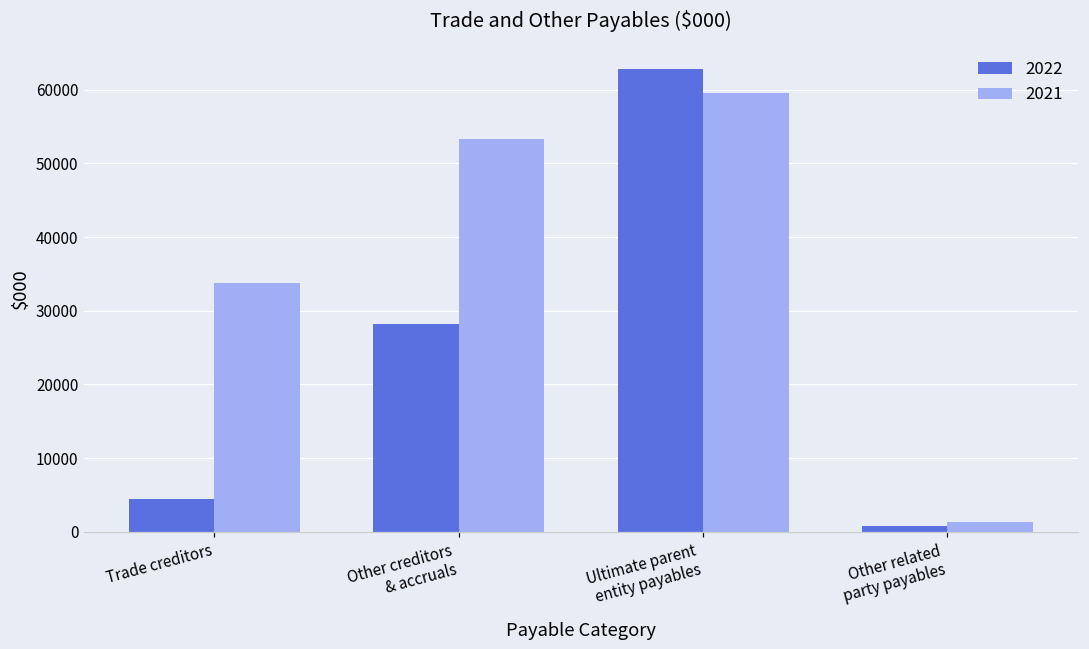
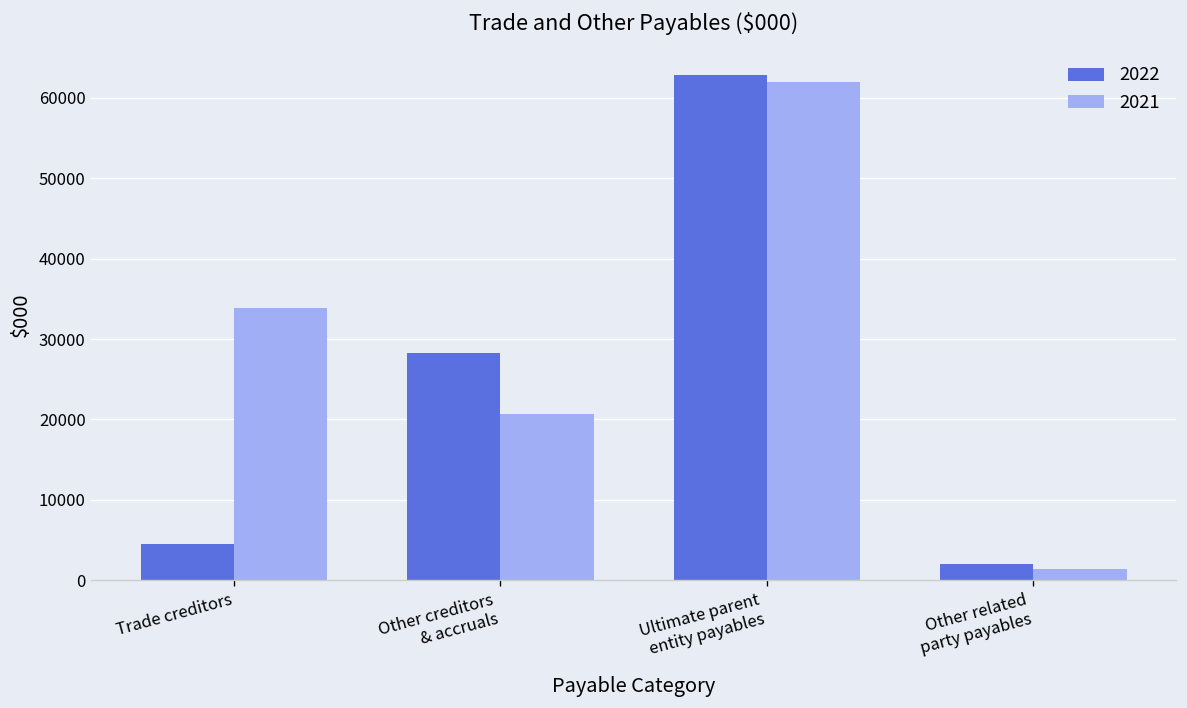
2021, Other creditors & accruals: 53000 -> 21000
2021, Ultimate parent entity payables: 60000 -> 62000
2022, Other related party payables: 1000 -> 2000
